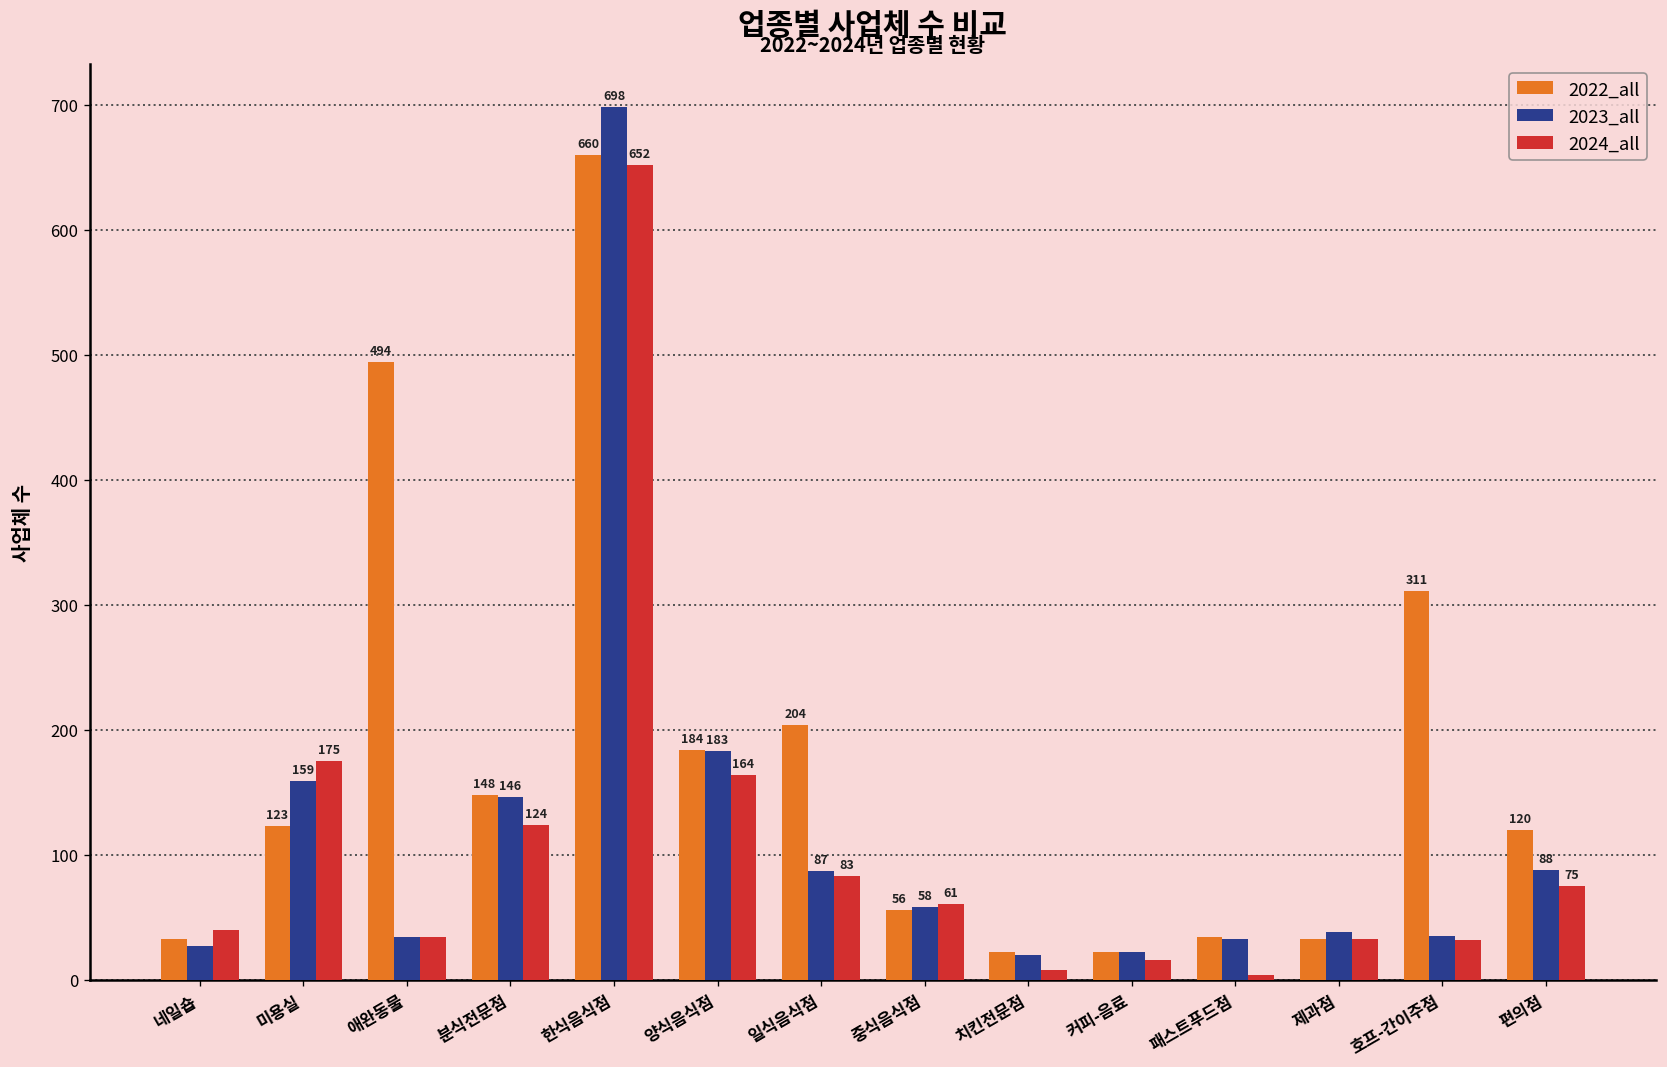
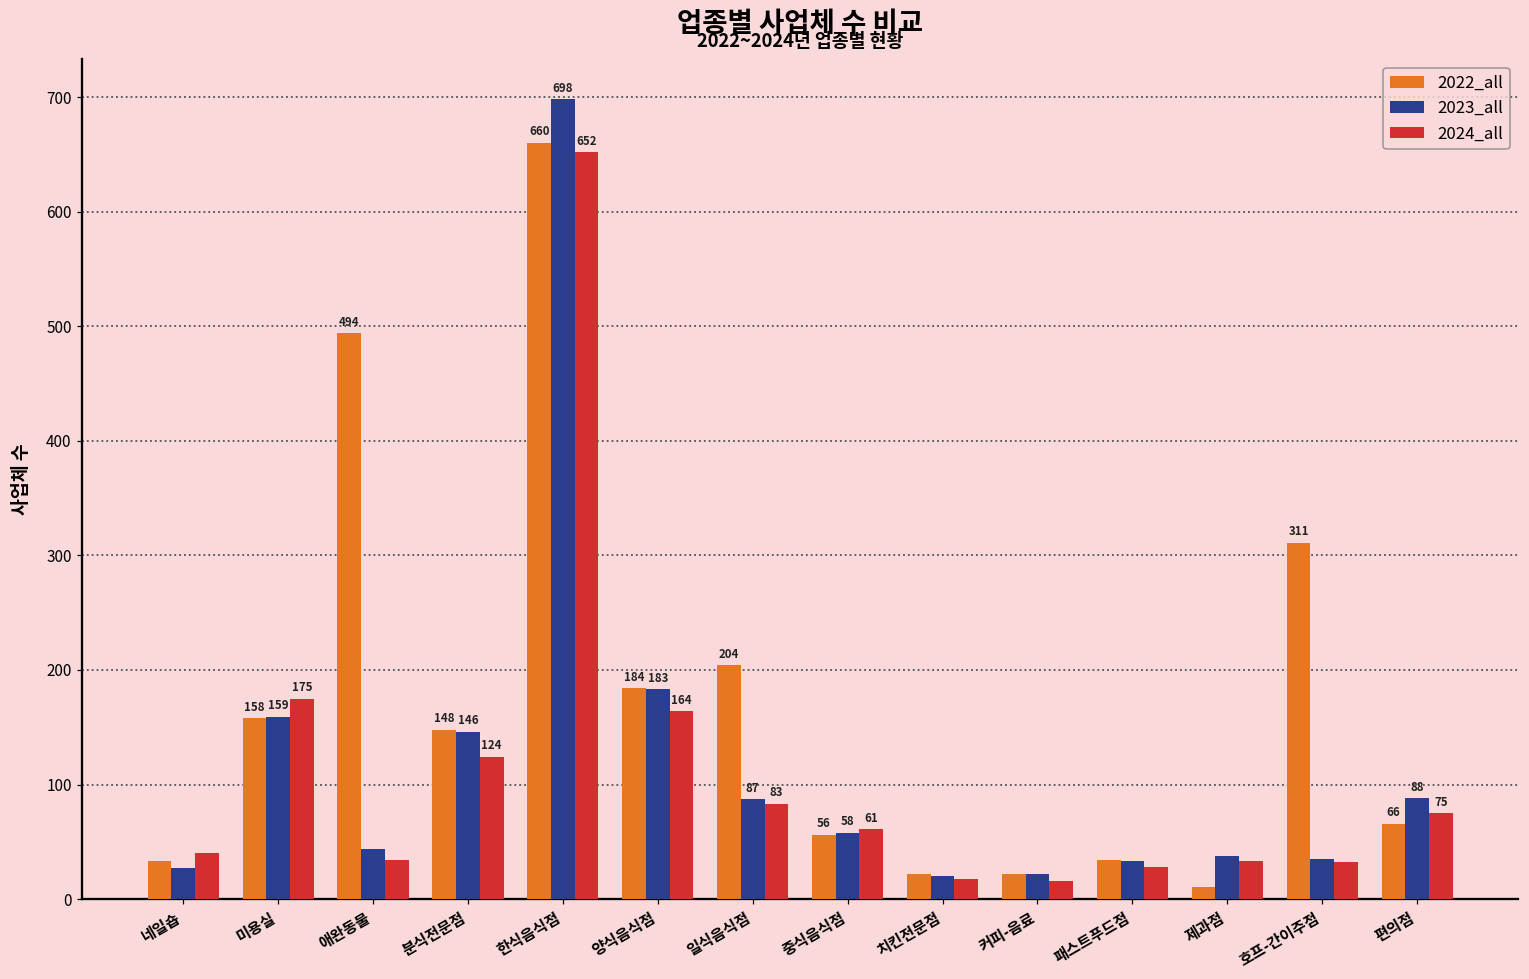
2022_all, 미용실: 123 -> 158
2023_all, 애완동물: 34 -> 44
2024_all, 치킨전문점: 8 -> 18
2024_all, 패스트푸드점: 4 -> 28
2022_all, 제과점: 33 -> 11
2022_all, 편의점: 120 -> 66
